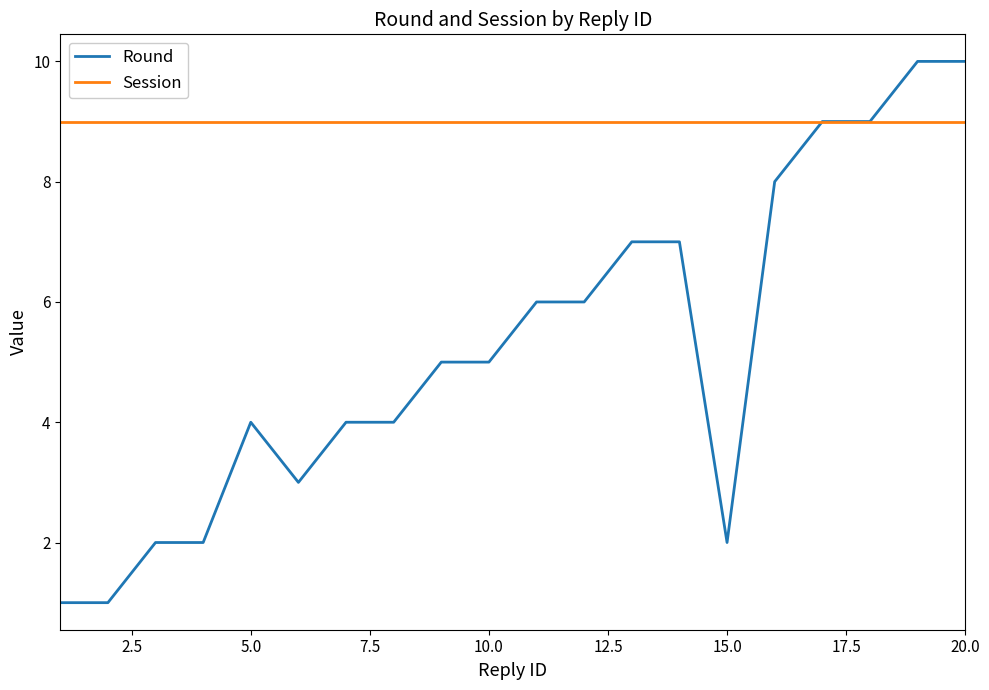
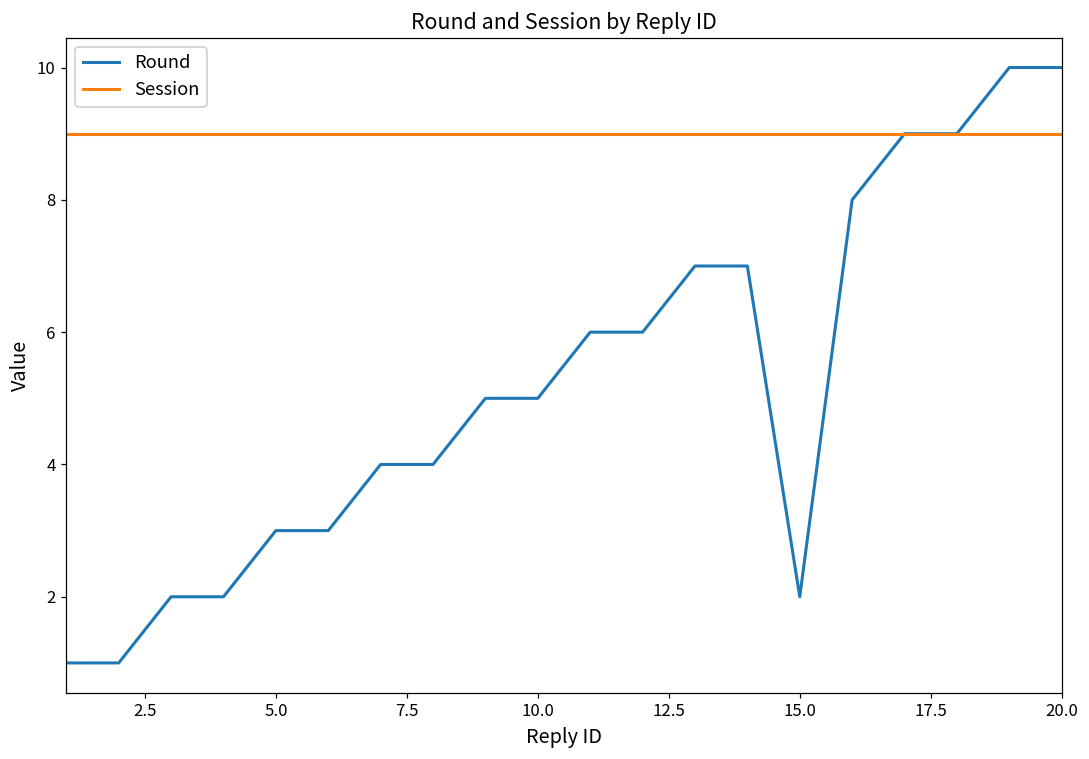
Round, 5.0: 4 -> 3
